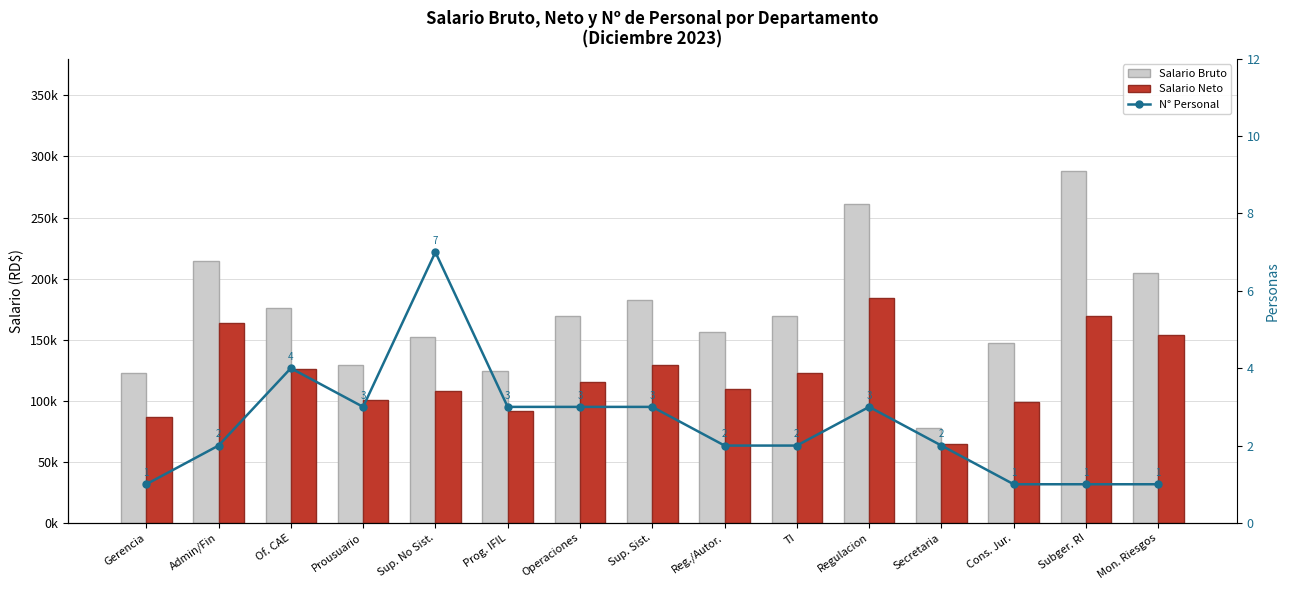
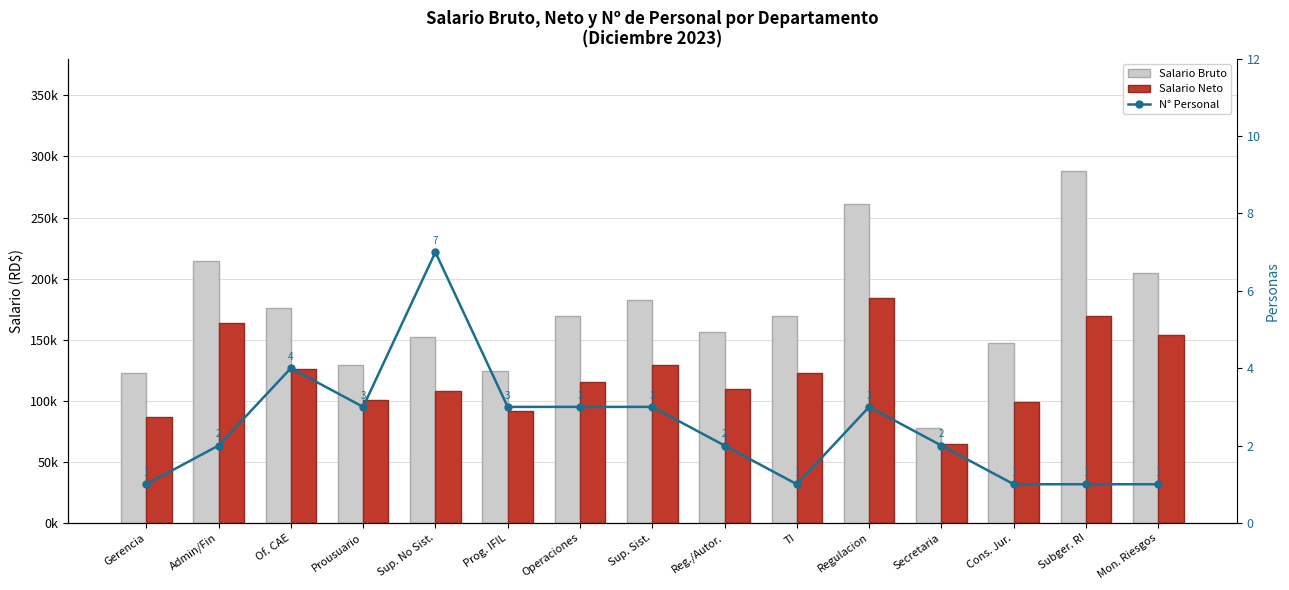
N° Personal, TI: 2 -> 1
